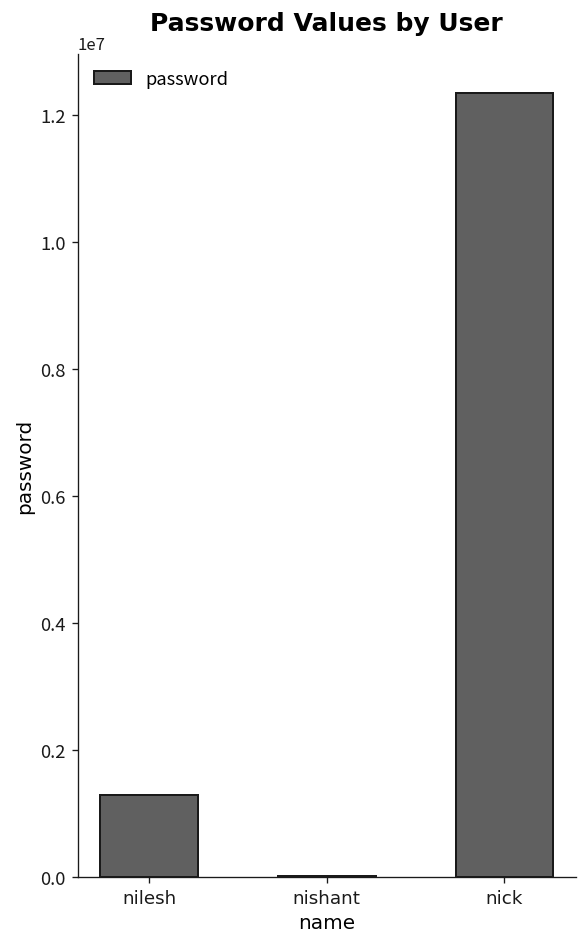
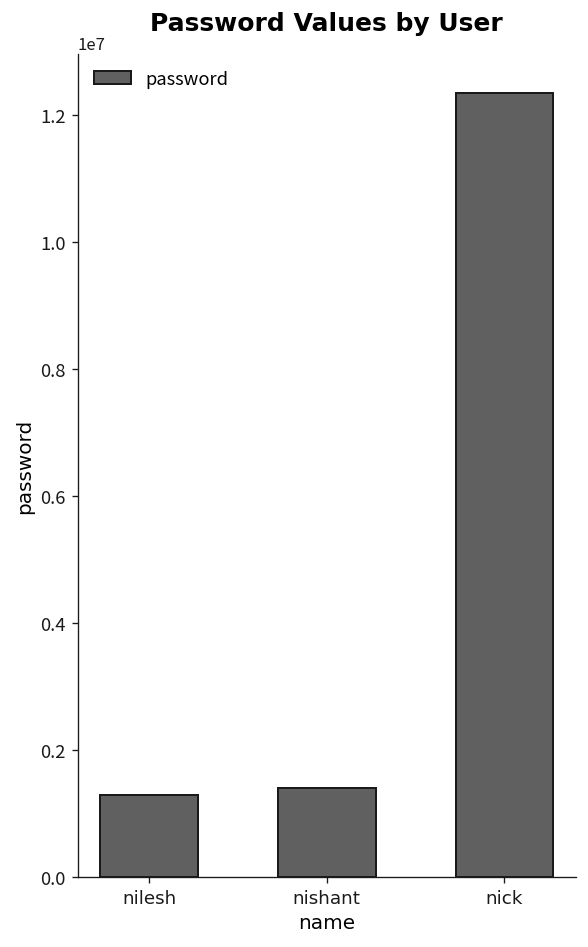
nishant: 0 -> 1400000
